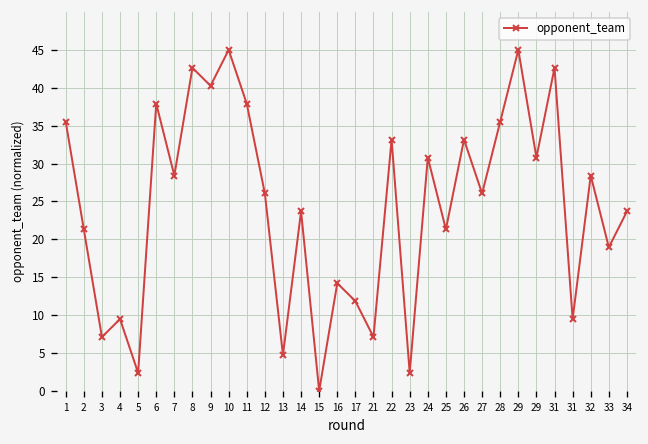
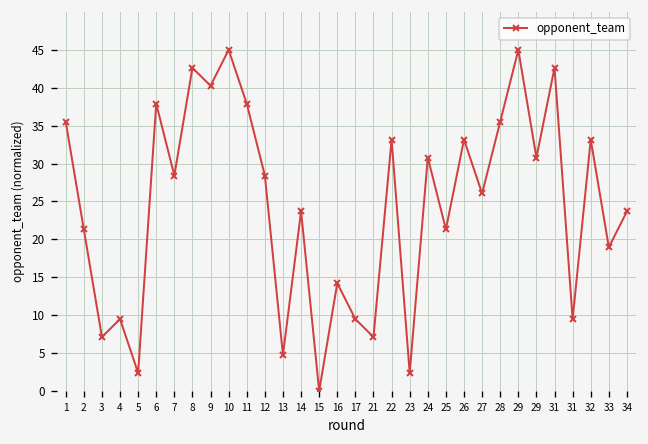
12: 26 -> 28
17: 12 -> 9
32: 28 -> 33
